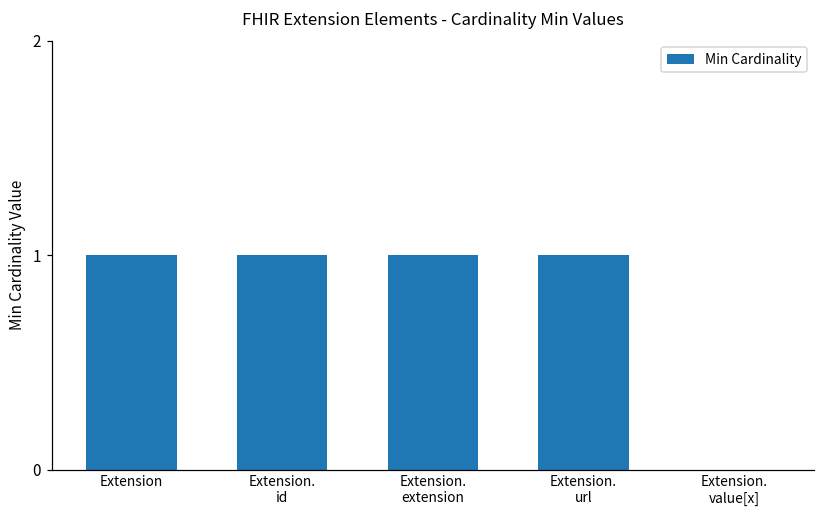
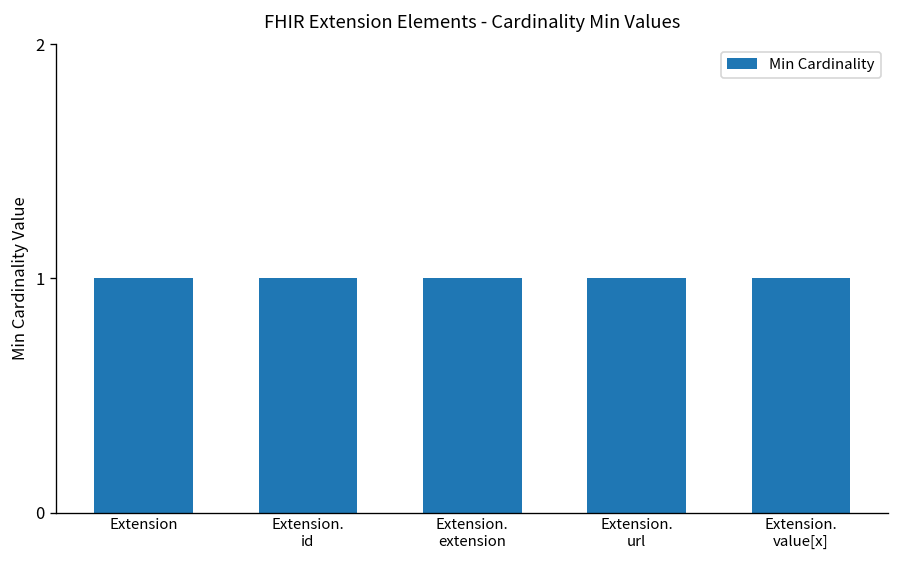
Extension. value[x]: 0 -> 1
